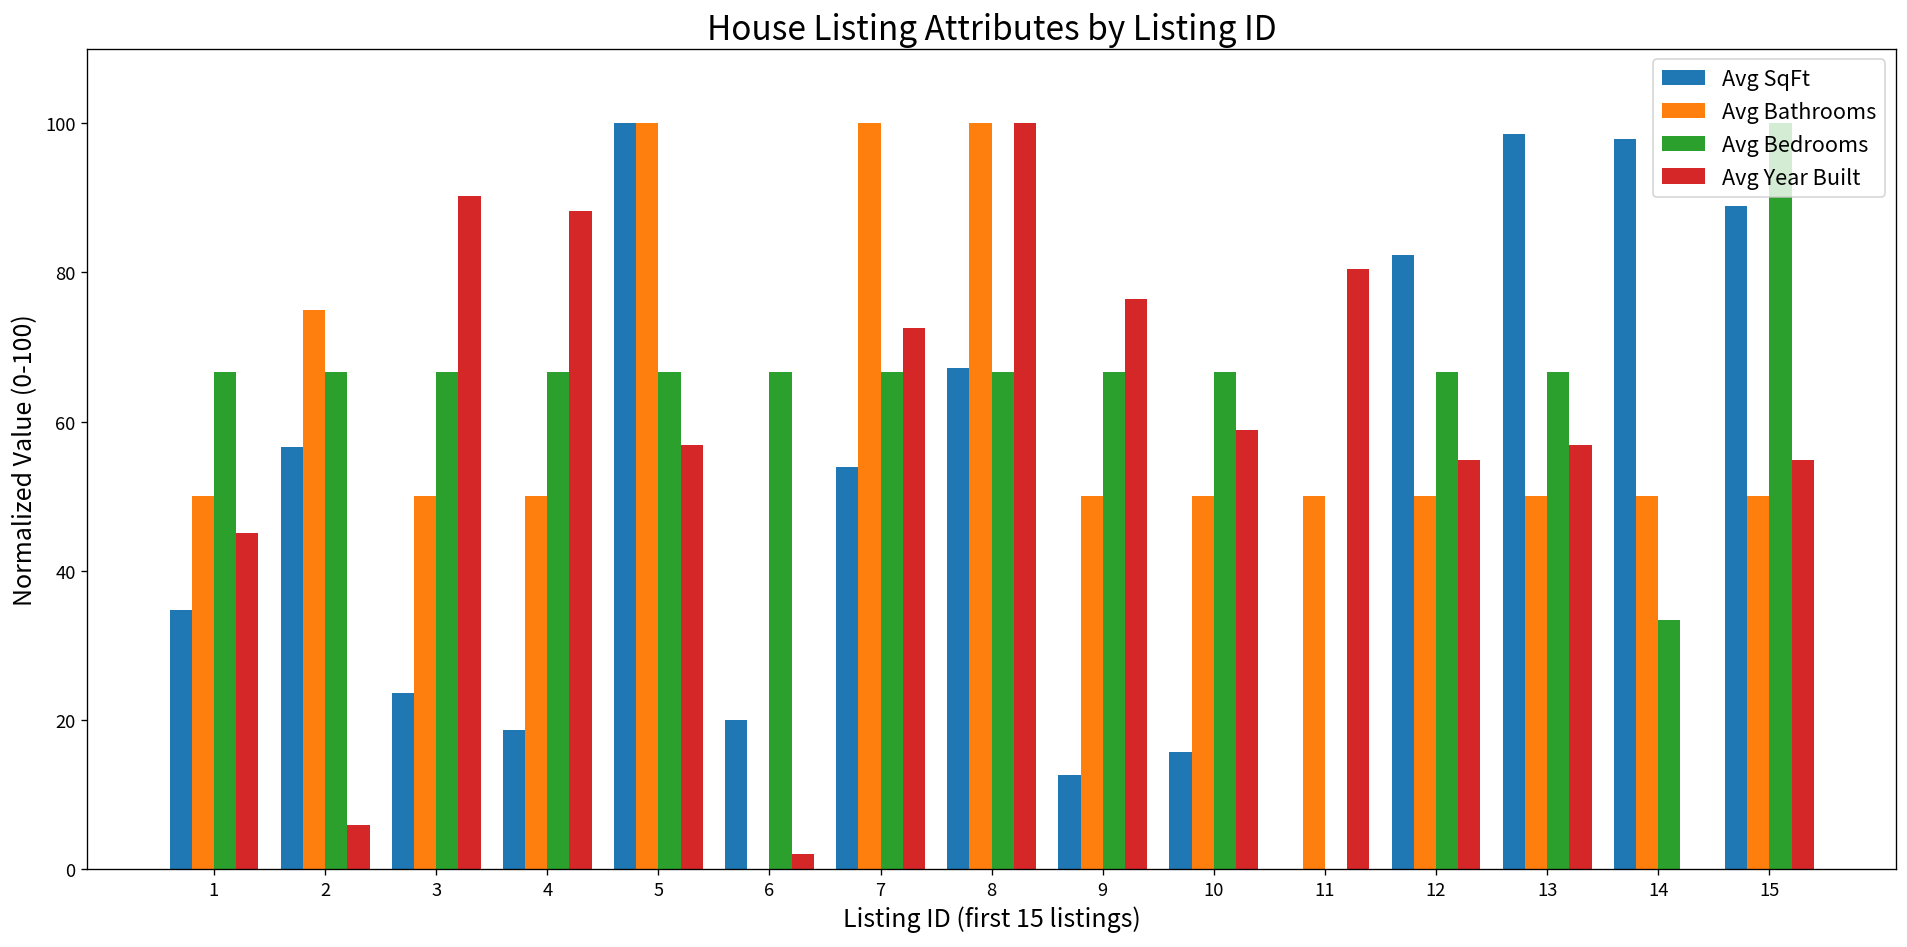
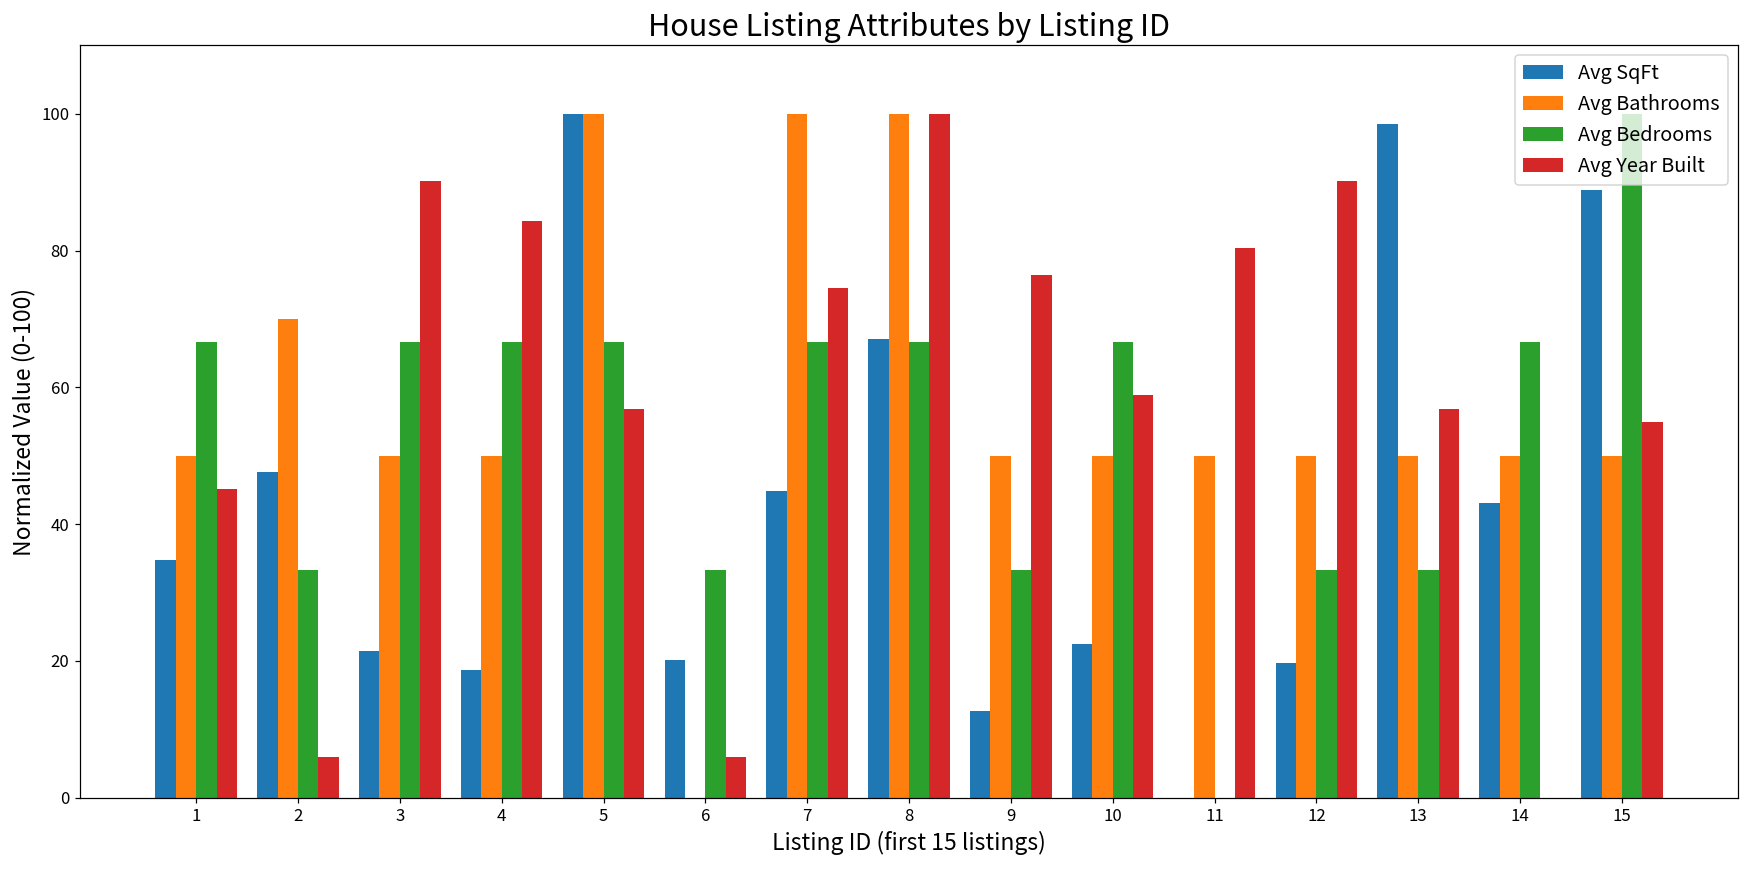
Avg SqFt, 2: 57 -> 48
Avg Bathrooms, 2: 75 -> 70
Avg Bedrooms, 2: 67 -> 33
Avg SqFt, 3: 24 -> 21
Avg Year Built, 4: 88 -> 84
Avg Bedrooms, 6: 67 -> 33
Avg Year Built, 6: 2 -> 6
Avg SqFt, 7: 54 -> 45
Avg Year Built, 7: 73 -> 75
Avg Bedrooms, 9: 67 -> 33
Avg SqFt, 10: 16 -> 22
Avg SqFt, 12: 82 -> 20
Avg Bedrooms, 12: 67 -> 33
Avg Year Built, 12: 55 -> 90
Avg Bedrooms, 13: 67 -> 33
Avg SqFt, 14: 98 -> 43
Avg Bedrooms, 14: 33 -> 67
